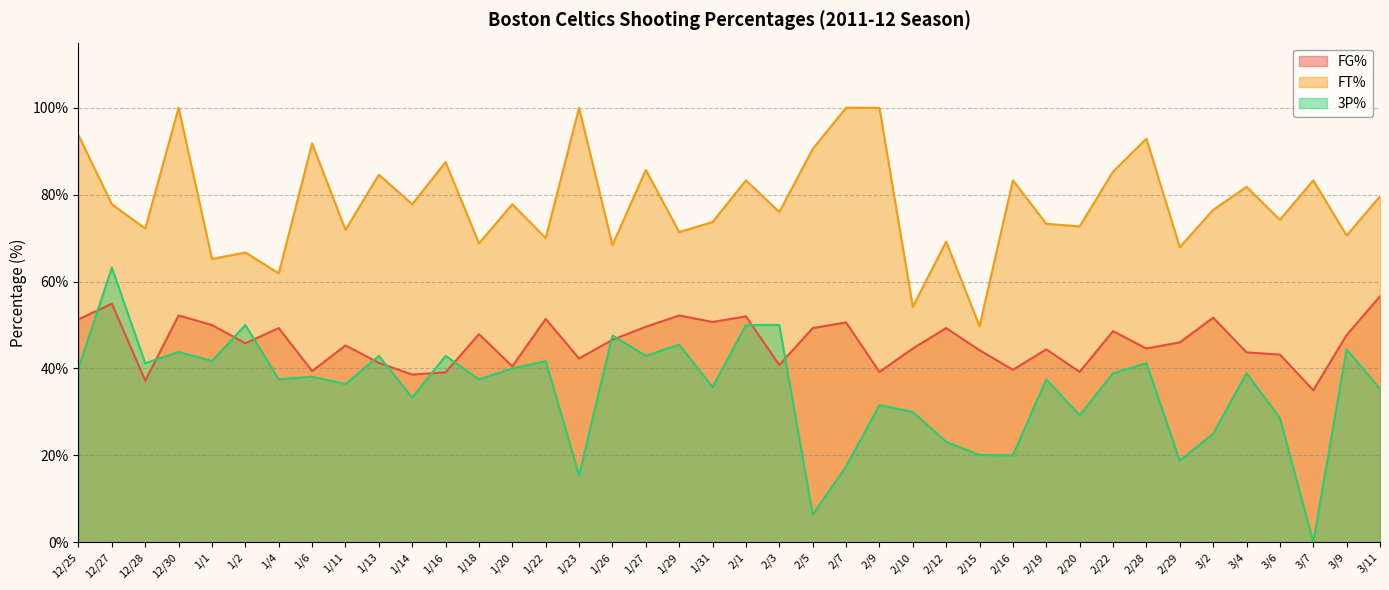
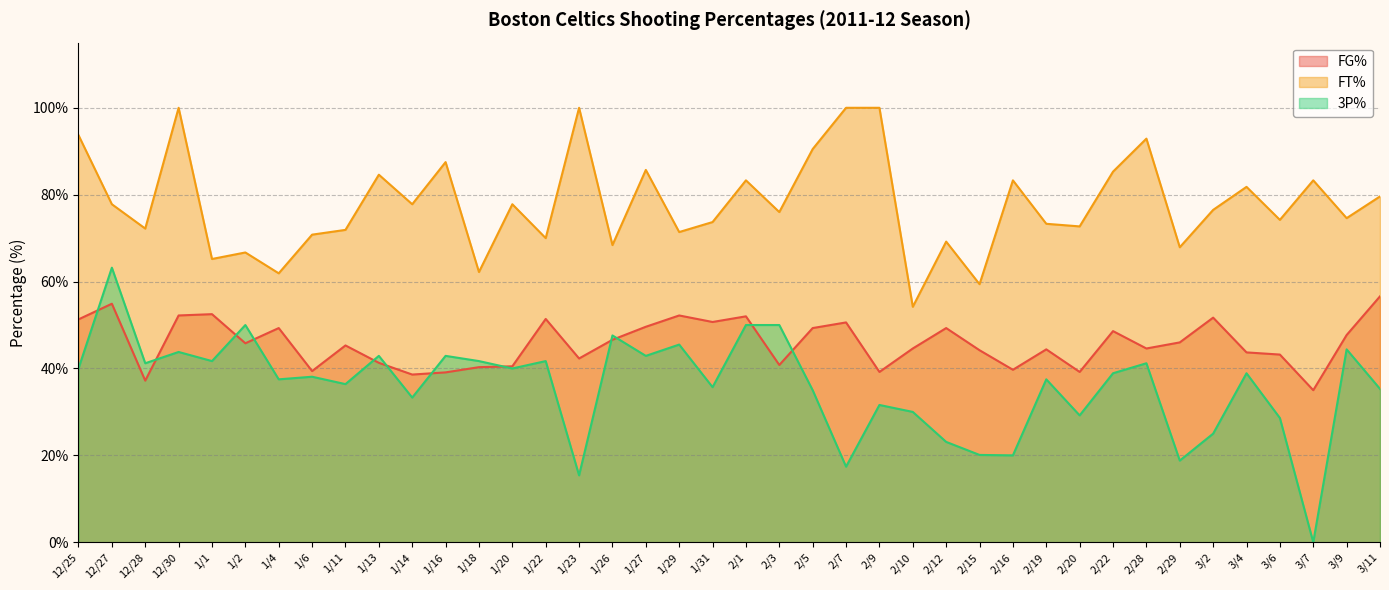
FG%, 1/1: 50% -> 53%
FT%, 1/6: 92% -> 71%
FG%, 1/18: 48% -> 40%
FT%, 1/18: 69% -> 62%
3P%, 1/18: 38% -> 42%
3P%, 2/5: 6% -> 35%
FT%, 2/15: 50% -> 59%
FT%, 3/9: 71% -> 75%
